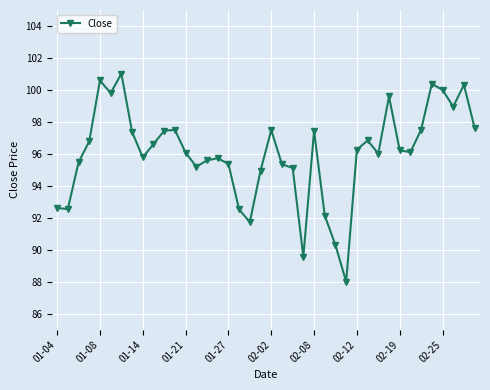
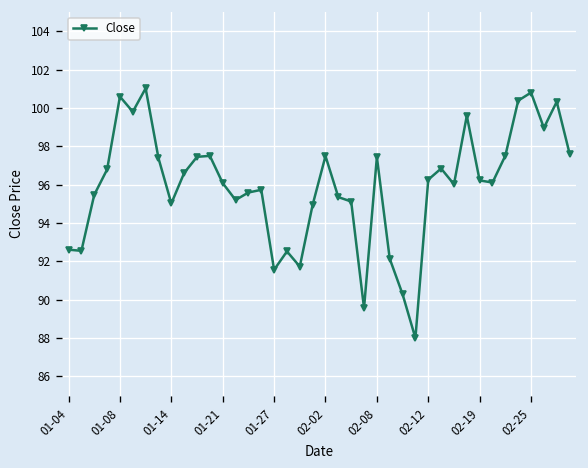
01-14: 95.8 -> 95.0
01-27: 95.4 -> 91.6
02-25: 100.0 -> 100.8
